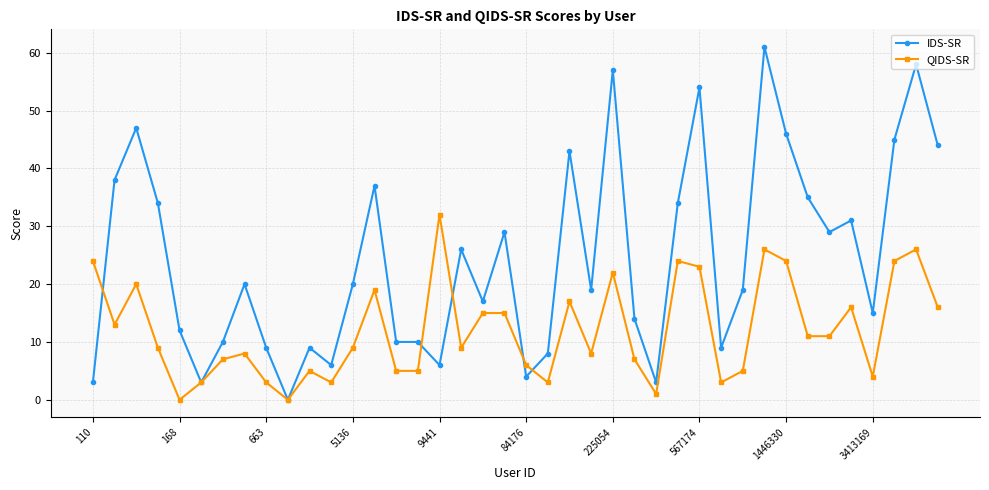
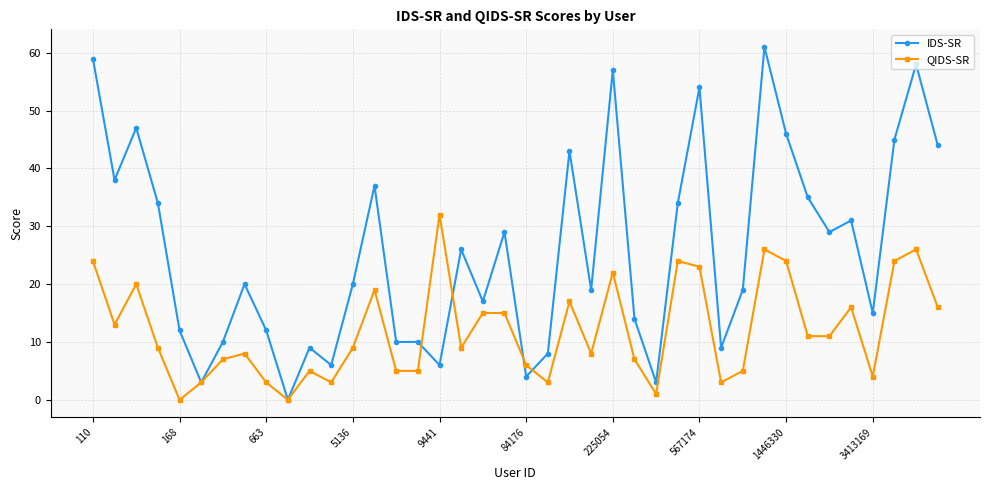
IDS-SR, 110: 3 -> 59
IDS-SR, 663: 9 -> 12
